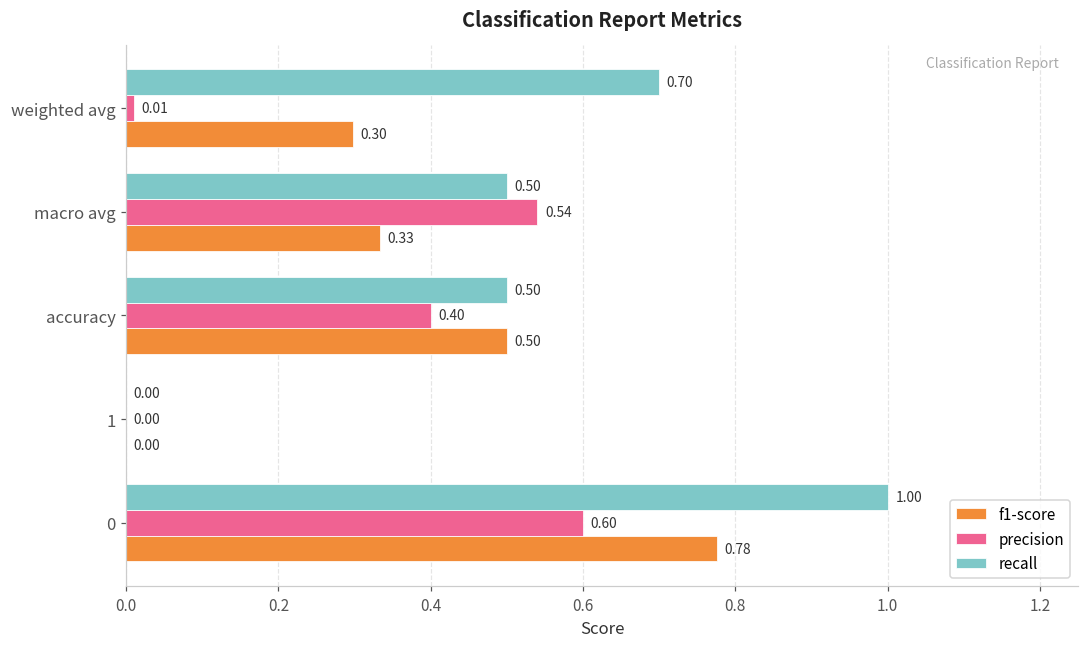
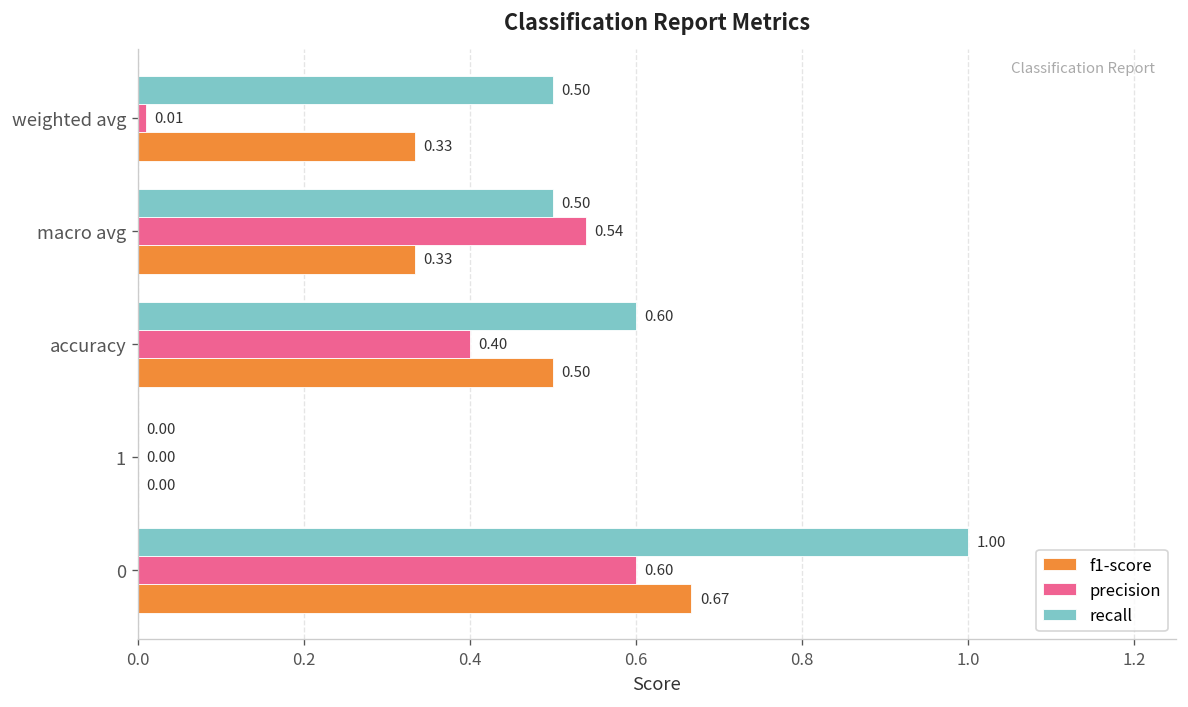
recall, weighted avg: 0.70 -> 0.50
f1-score, weighted avg: 0.30 -> 0.33
recall, accuracy: 0.50 -> 0.60
f1-score, 0: 0.78 -> 0.67
